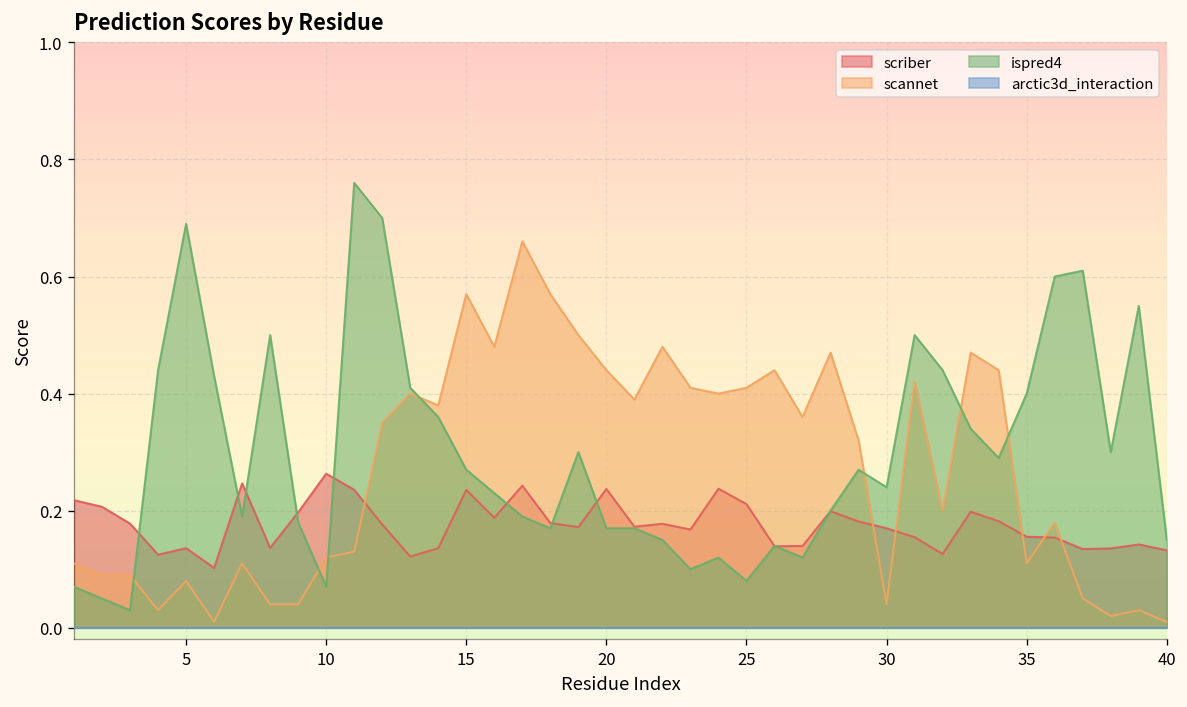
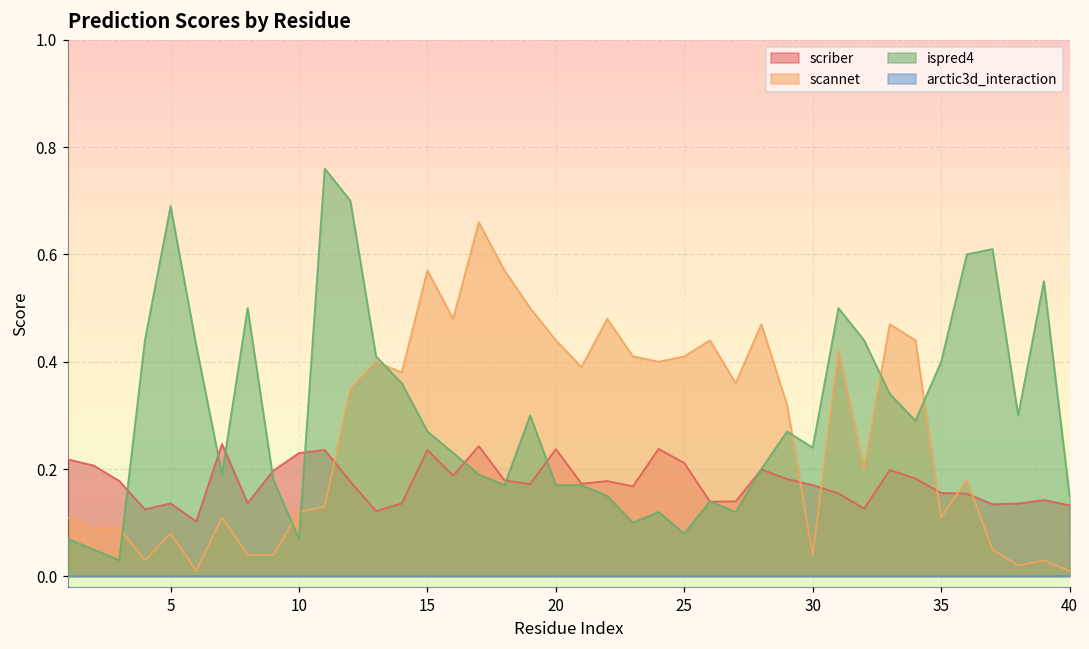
scriber, 10: 0.26 -> 0.23
